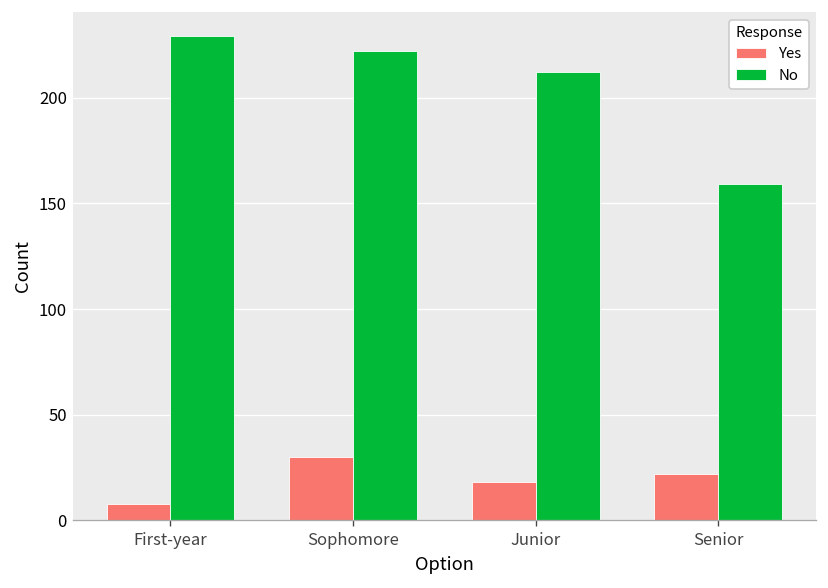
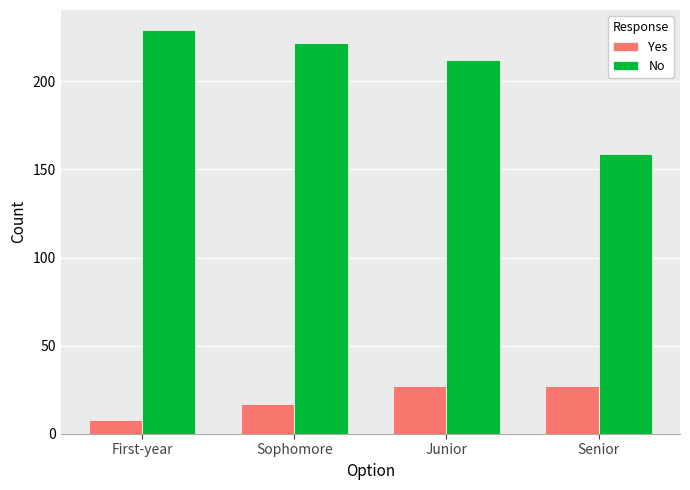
Yes, Sophomore: 30 -> 17
Yes, Junior: 18 -> 27
Yes, Senior: 22 -> 27
